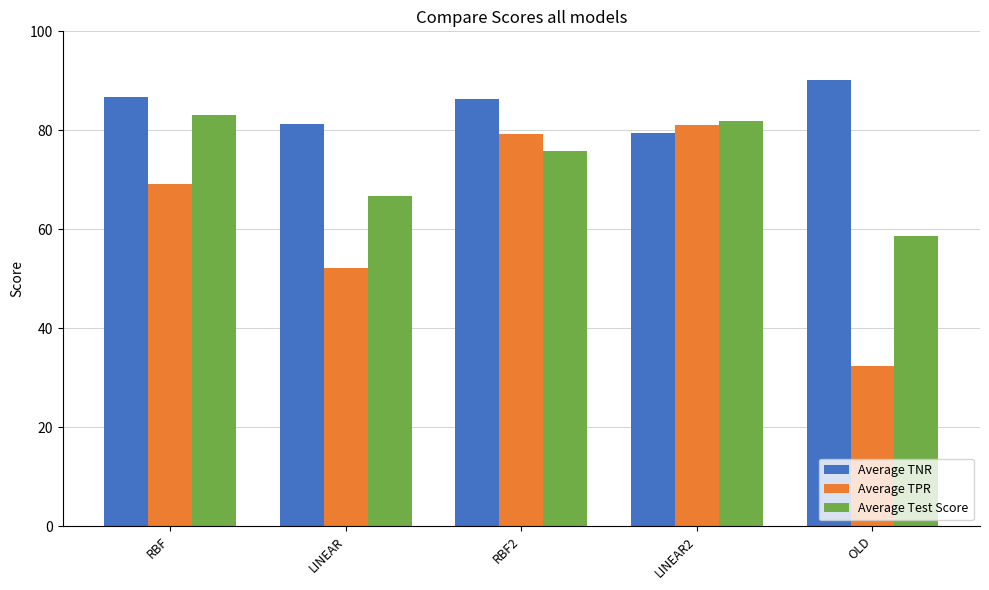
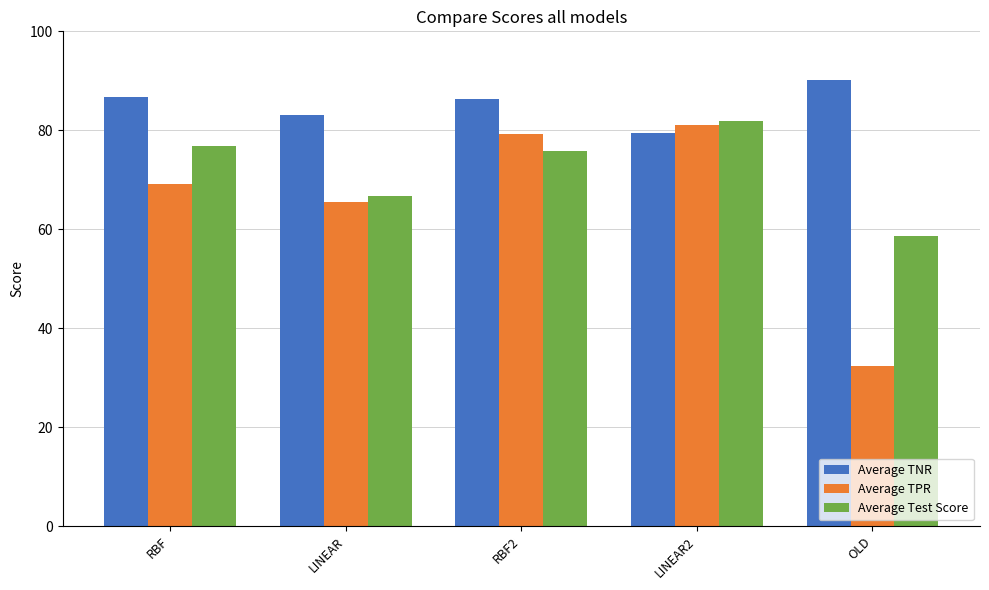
Average Test Score, RBF: 83 -> 77
Average TNR, LINEAR: 81 -> 83
Average TPR, LINEAR: 52 -> 66
